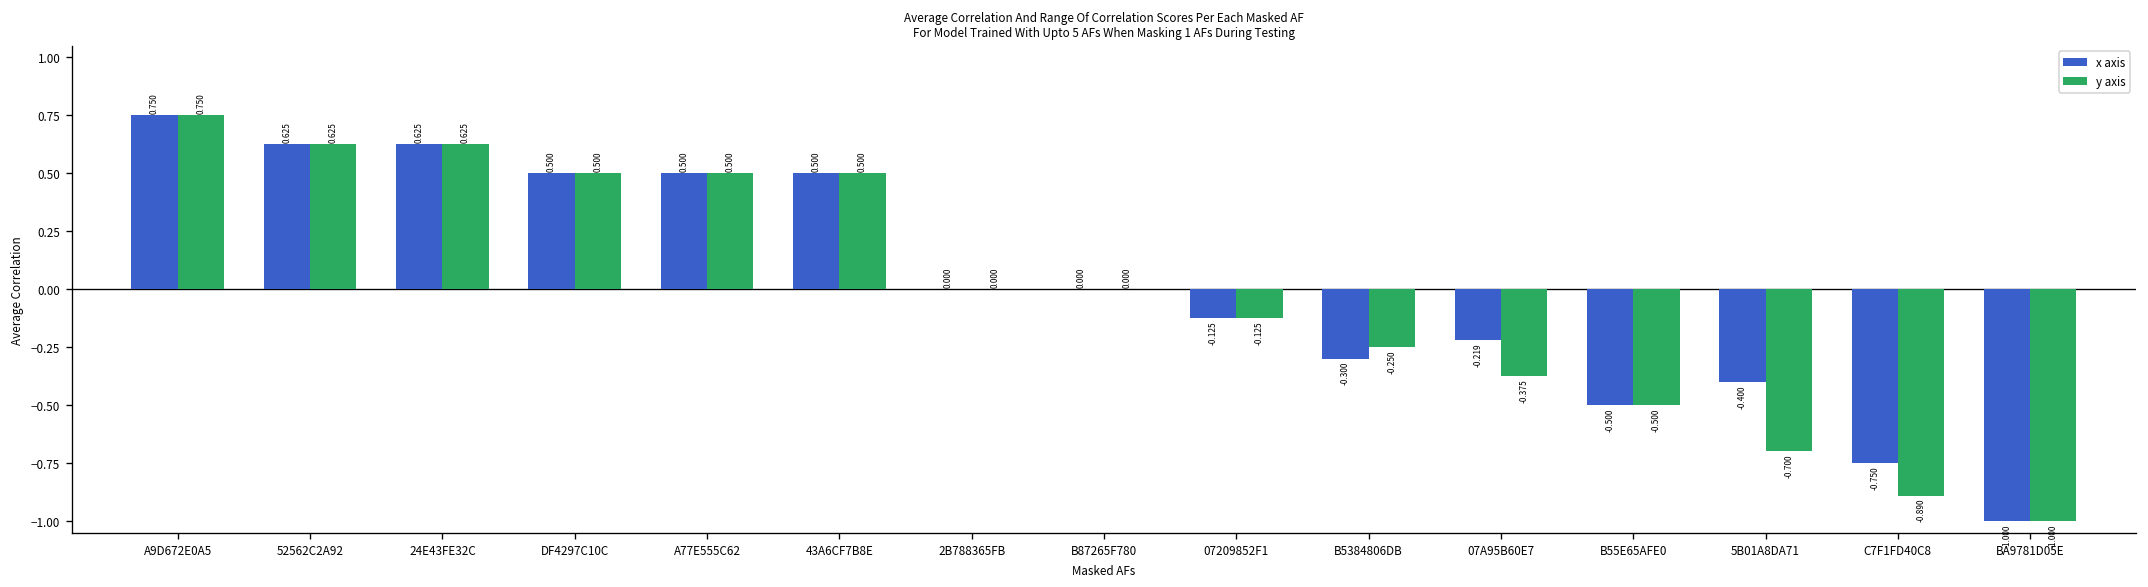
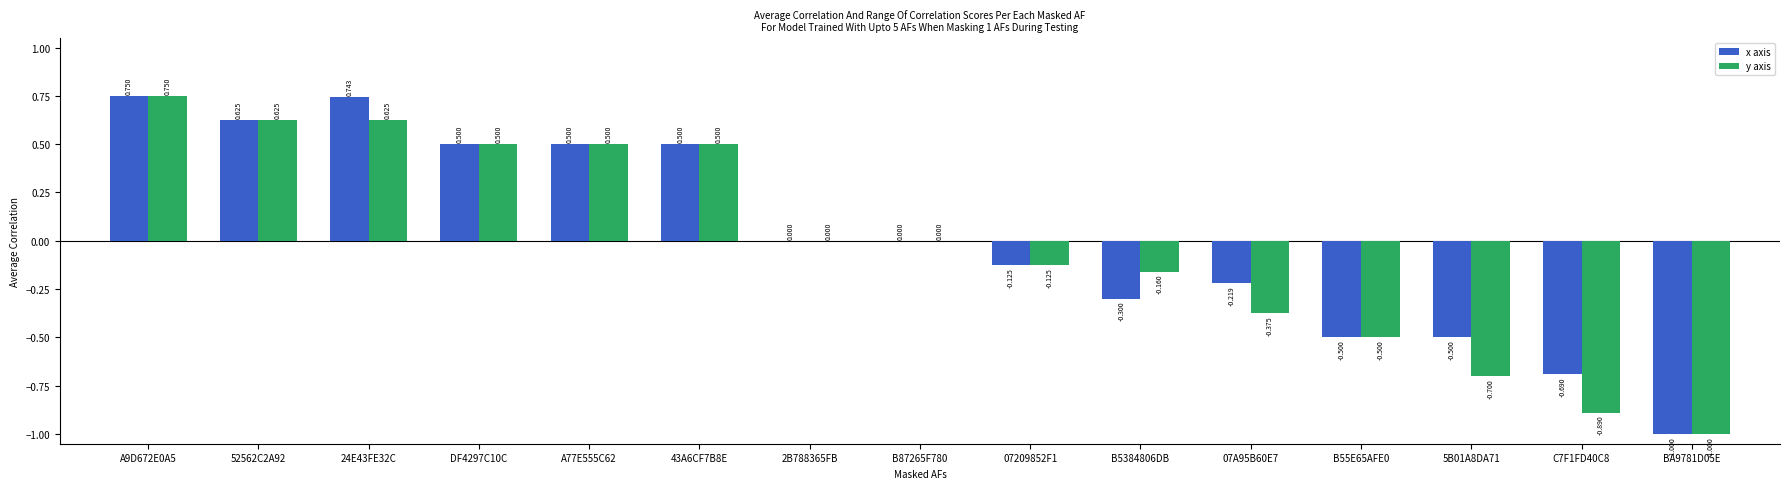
x axis, 24E43FE32C: 0.625 -> 0.743
y axis, B5384806DB: -0.250 -> -0.160
x axis, 5B01A8DA71: -0.400 -> -0.500
x axis, C7F1FD40C8: -0.750 -> -0.690
